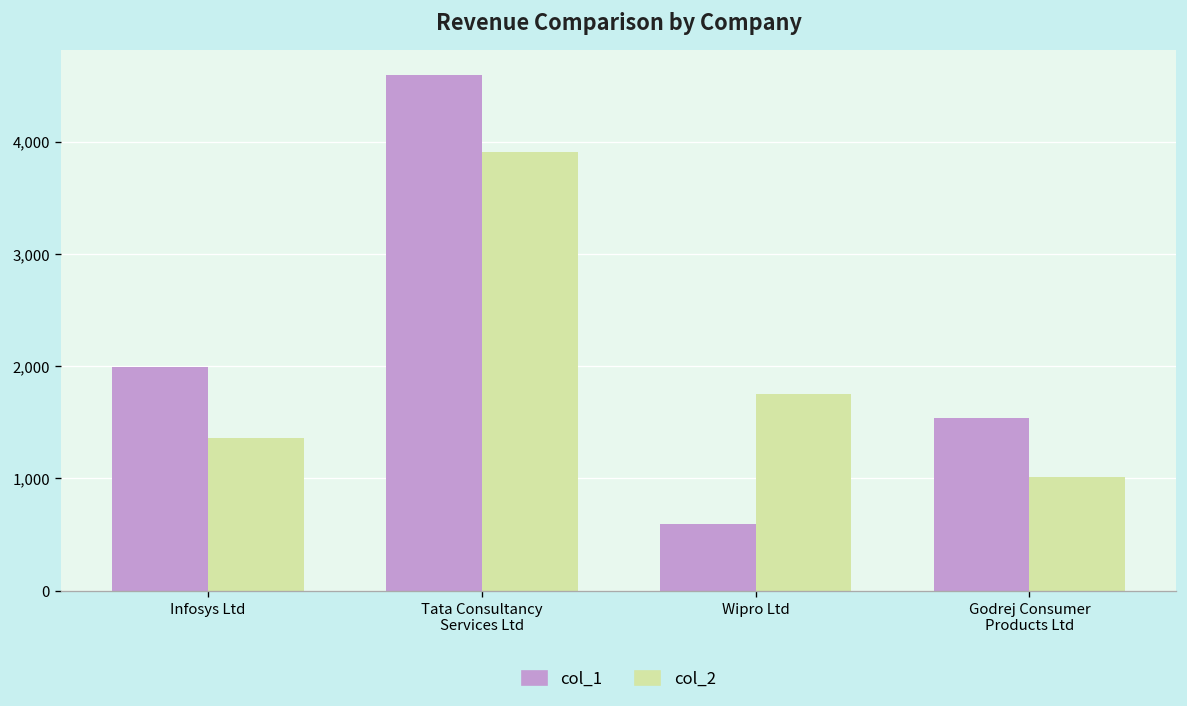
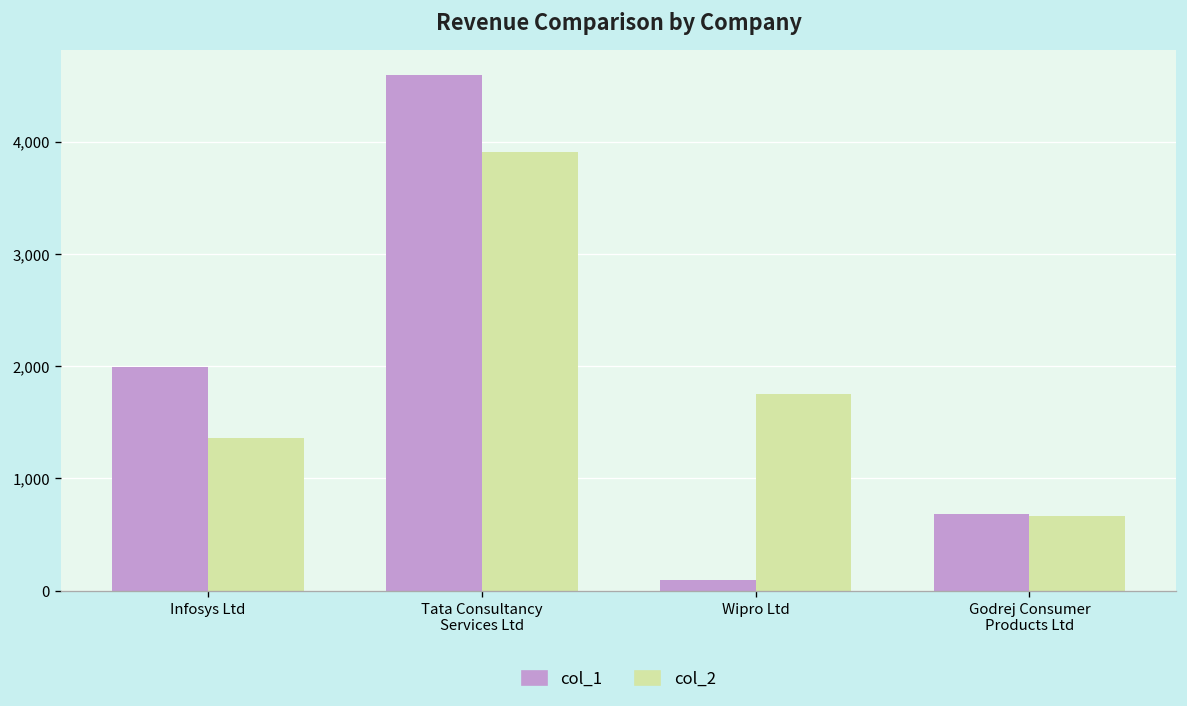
col_1, Wipro Ltd: 600 -> 100
col_1, Godrej Consumer Products Ltd: 1,500 -> 700
col_2, Godrej Consumer Products Ltd: 1,000 -> 700
